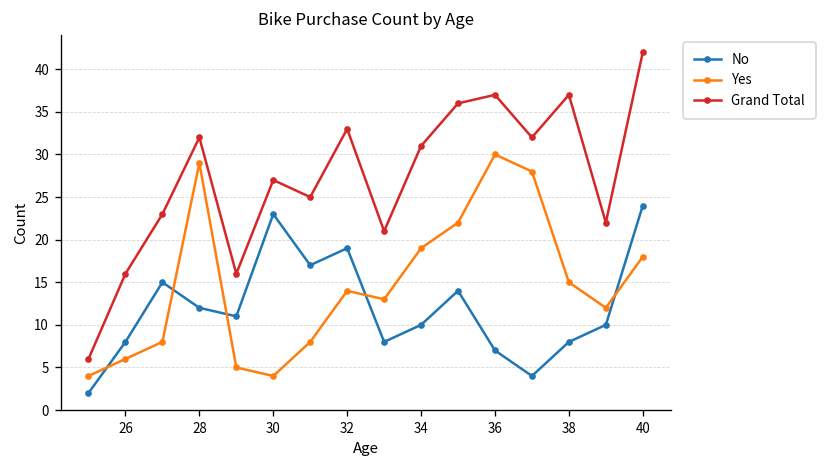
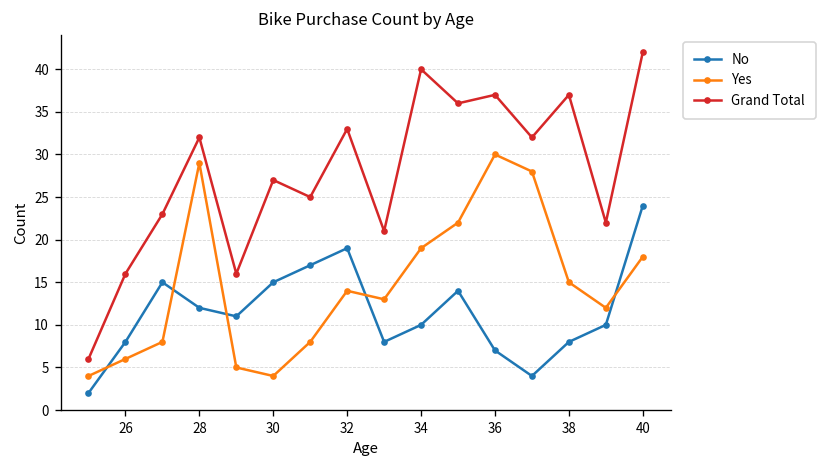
No, 30: 23 -> 15
Grand Total, 34: 31 -> 40
